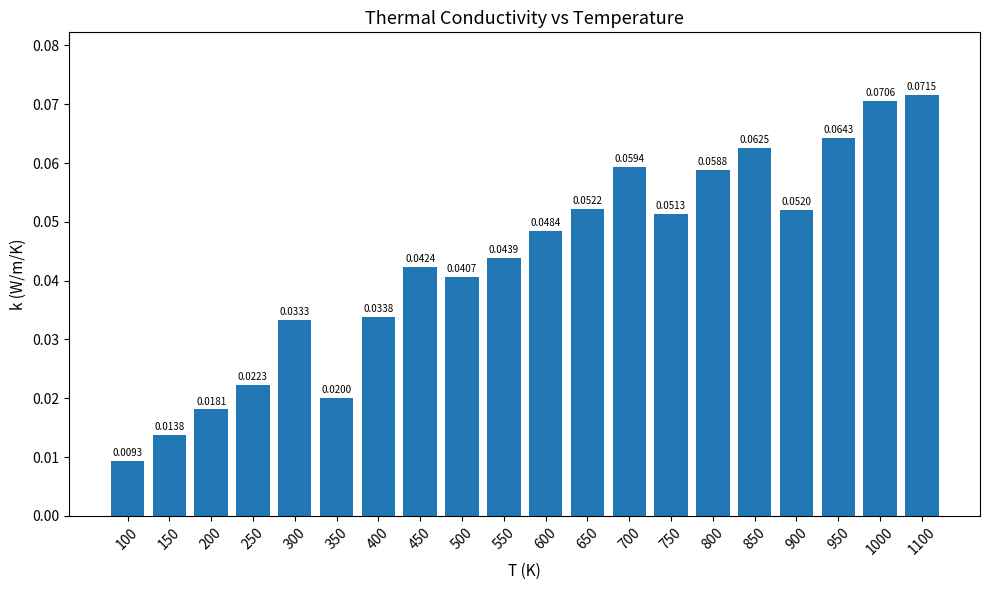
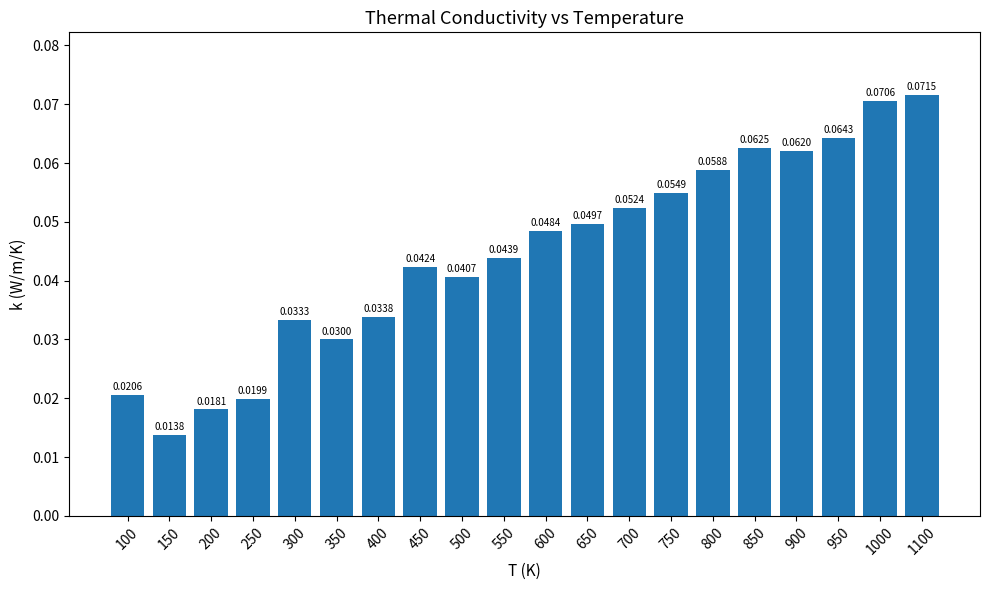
100: 0.0093 -> 0.0206
250: 0.0223 -> 0.0199
350: 0.0200 -> 0.0300
650: 0.0522 -> 0.0497
700: 0.0594 -> 0.0524
750: 0.0513 -> 0.0549
900: 0.0520 -> 0.0620
